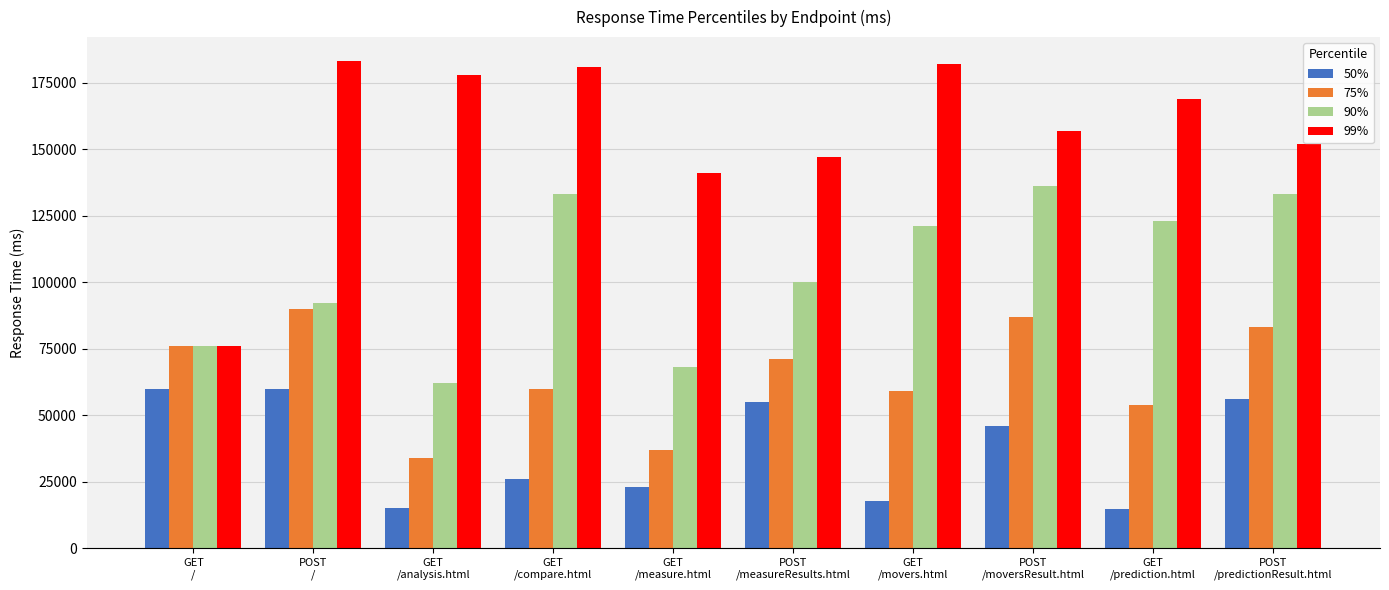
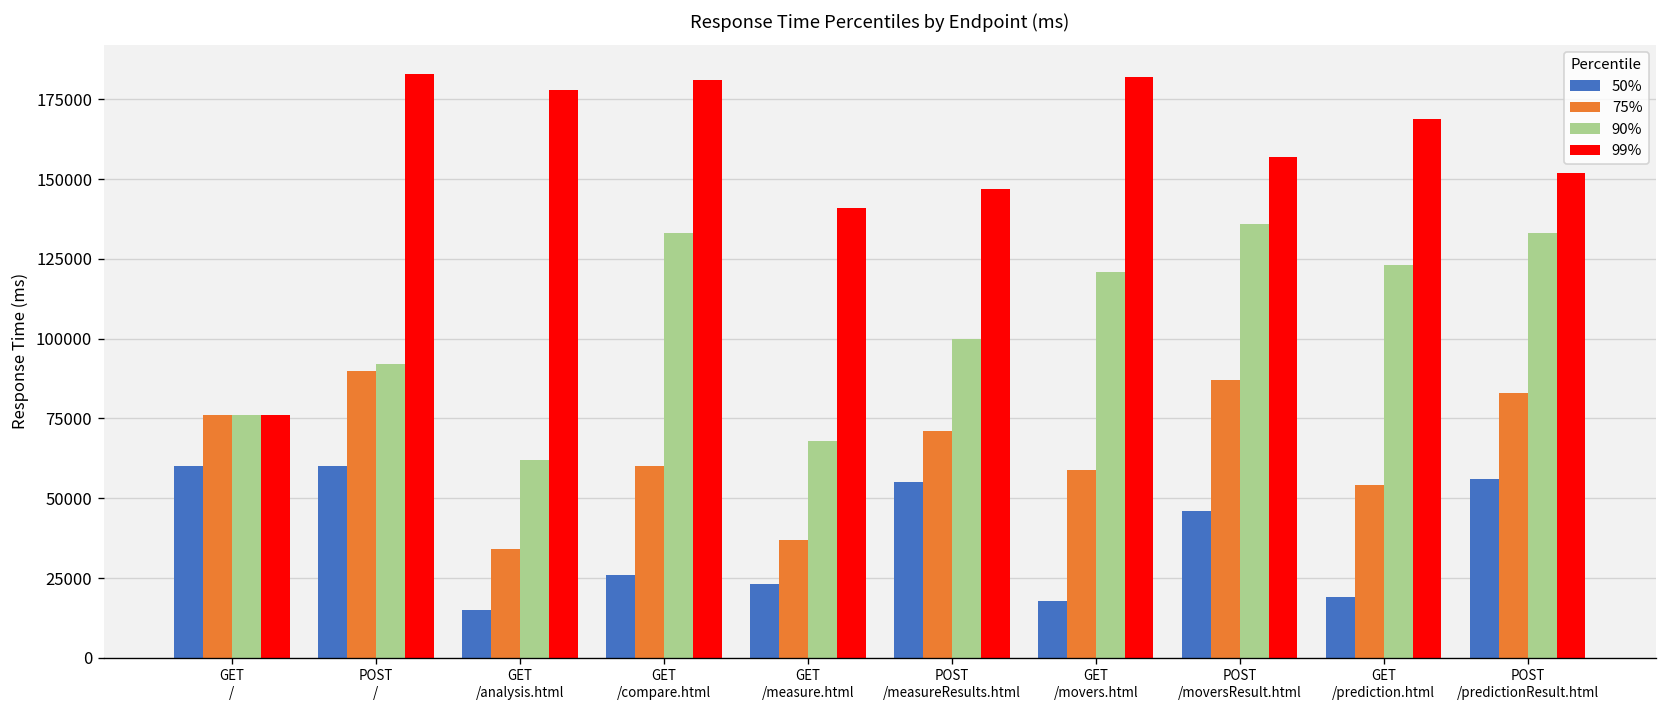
50%, GET /prediction.html: 15000 -> 19000
